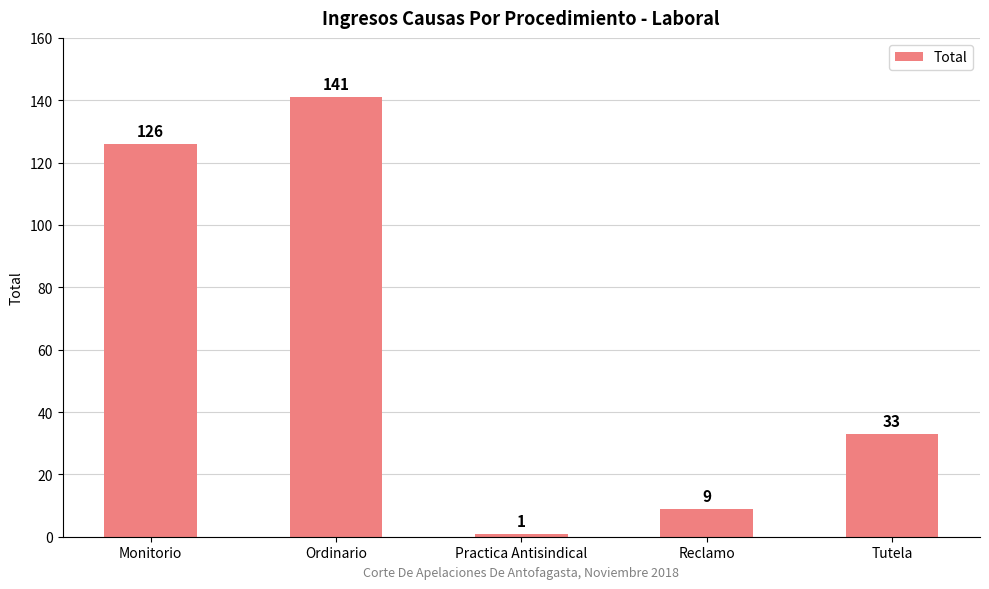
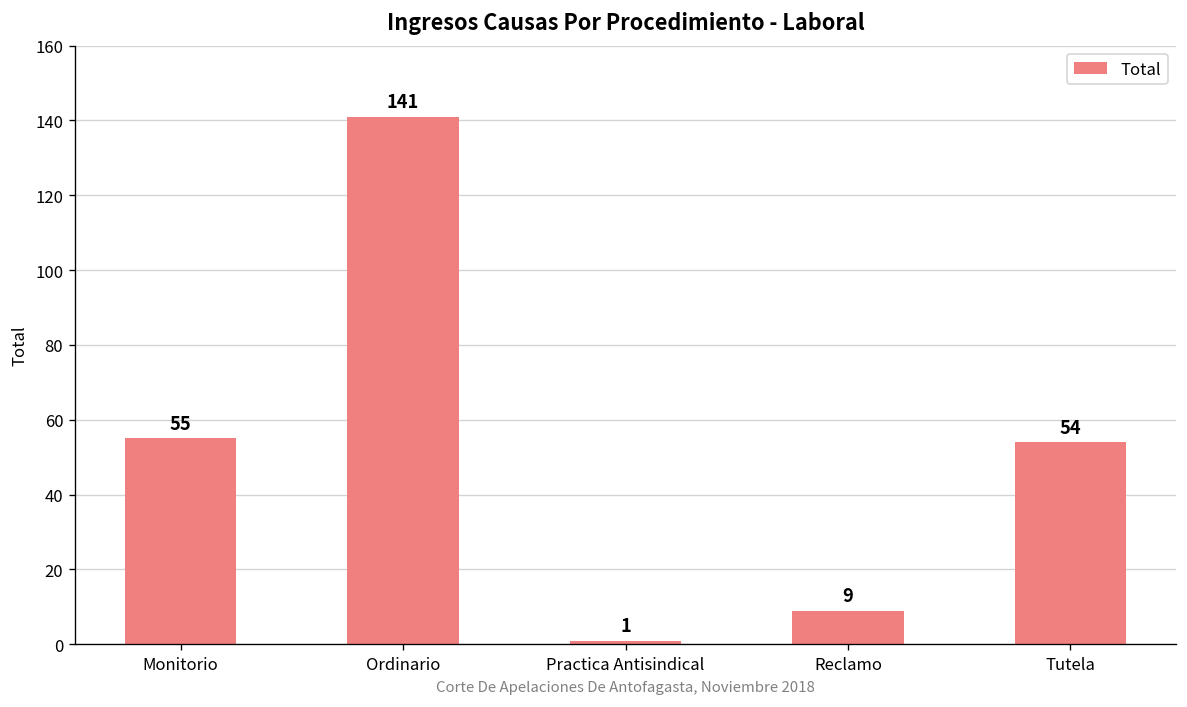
Monitorio: 126 -> 55
Tutela: 33 -> 54
